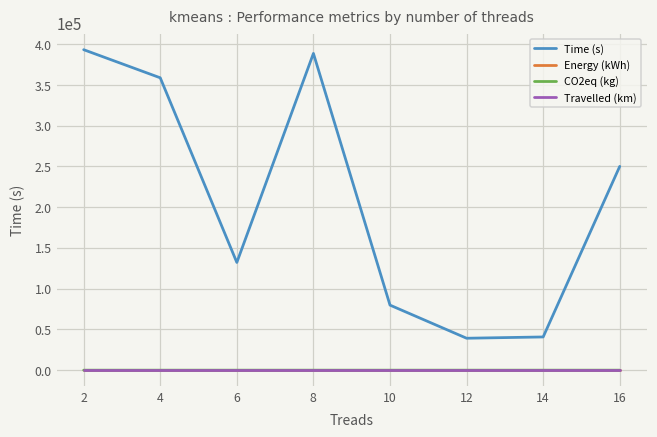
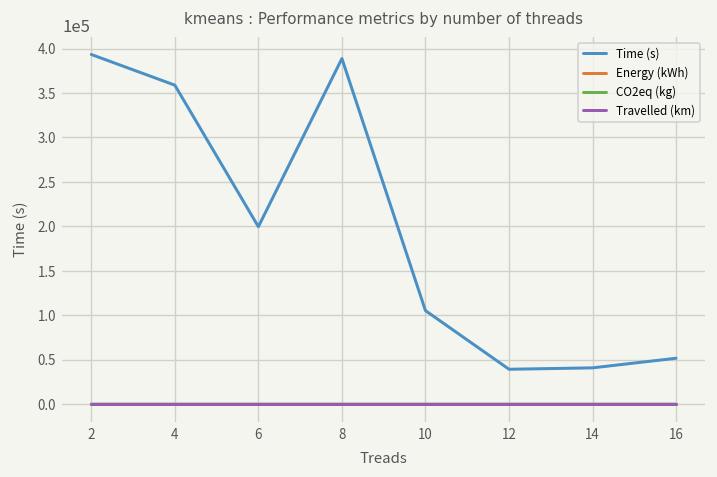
Time (s), 6: 130000 -> 200000
Time (s), 10: 80000 -> 110000
Time (s), 16: 250000 -> 50000
